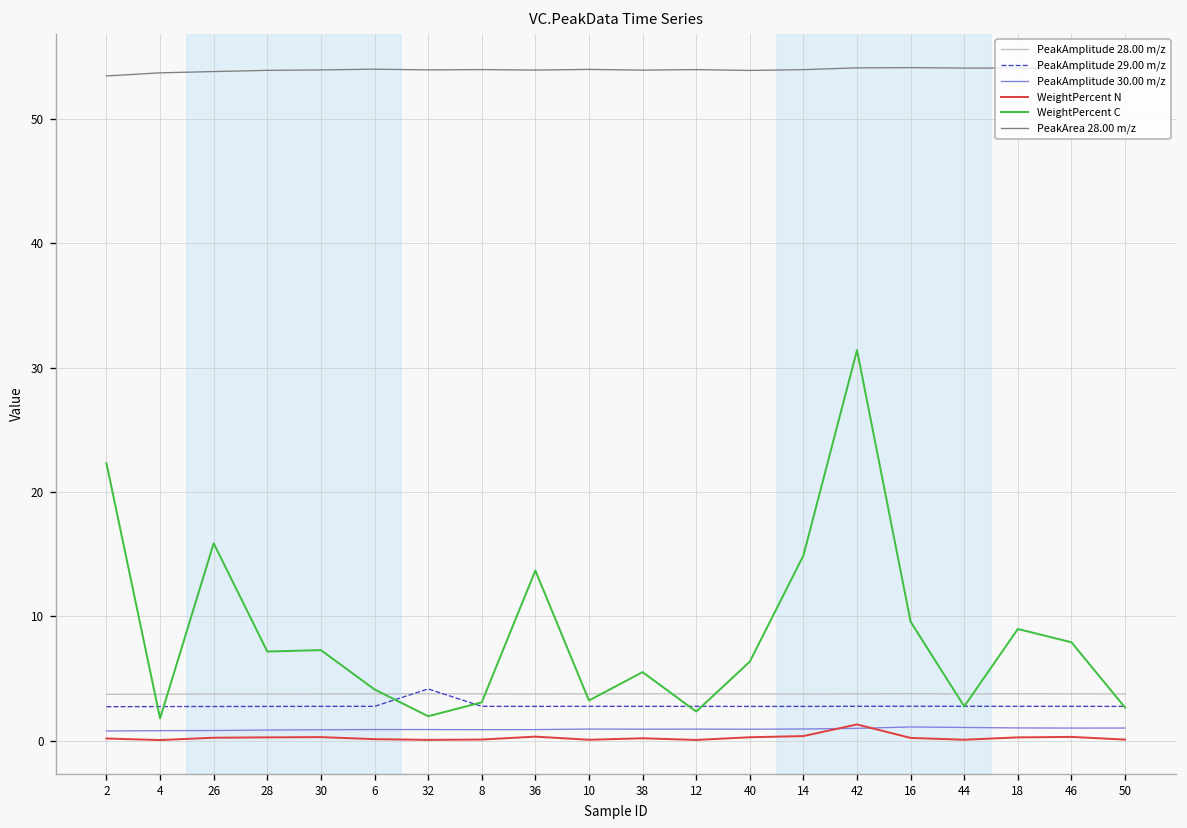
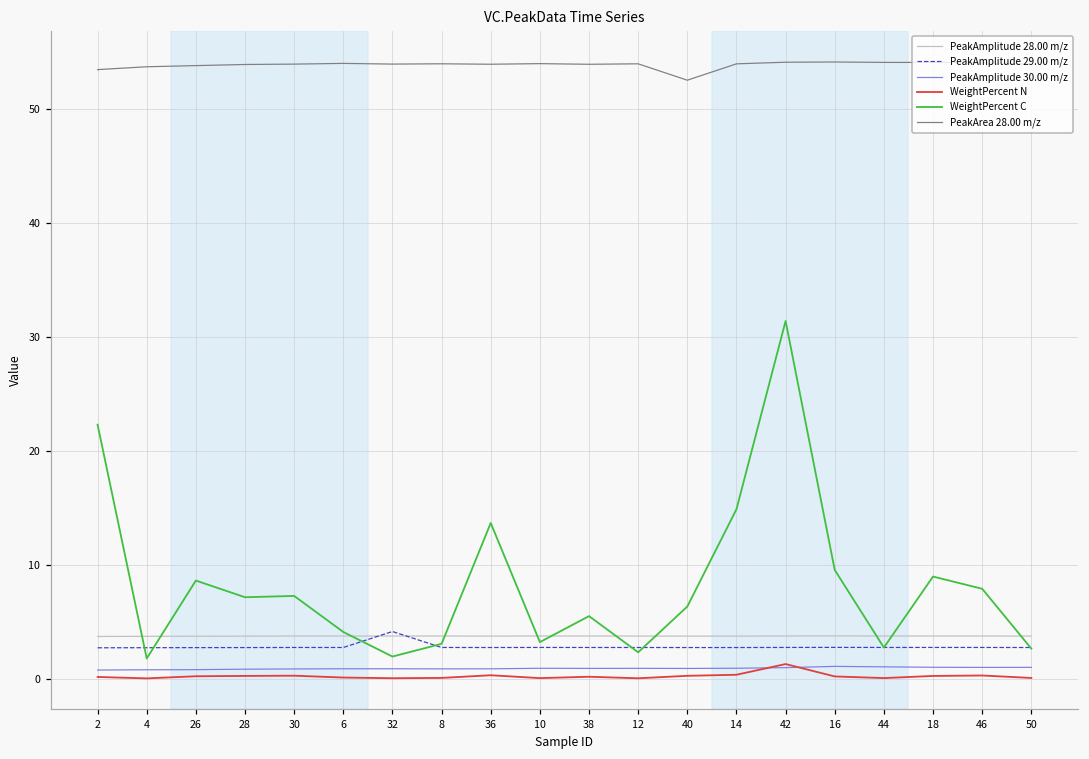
WeightPercent C, 26: 15.9 -> 8.6
PeakArea 28.00 m/z, 40: 53.9 -> 52.5
